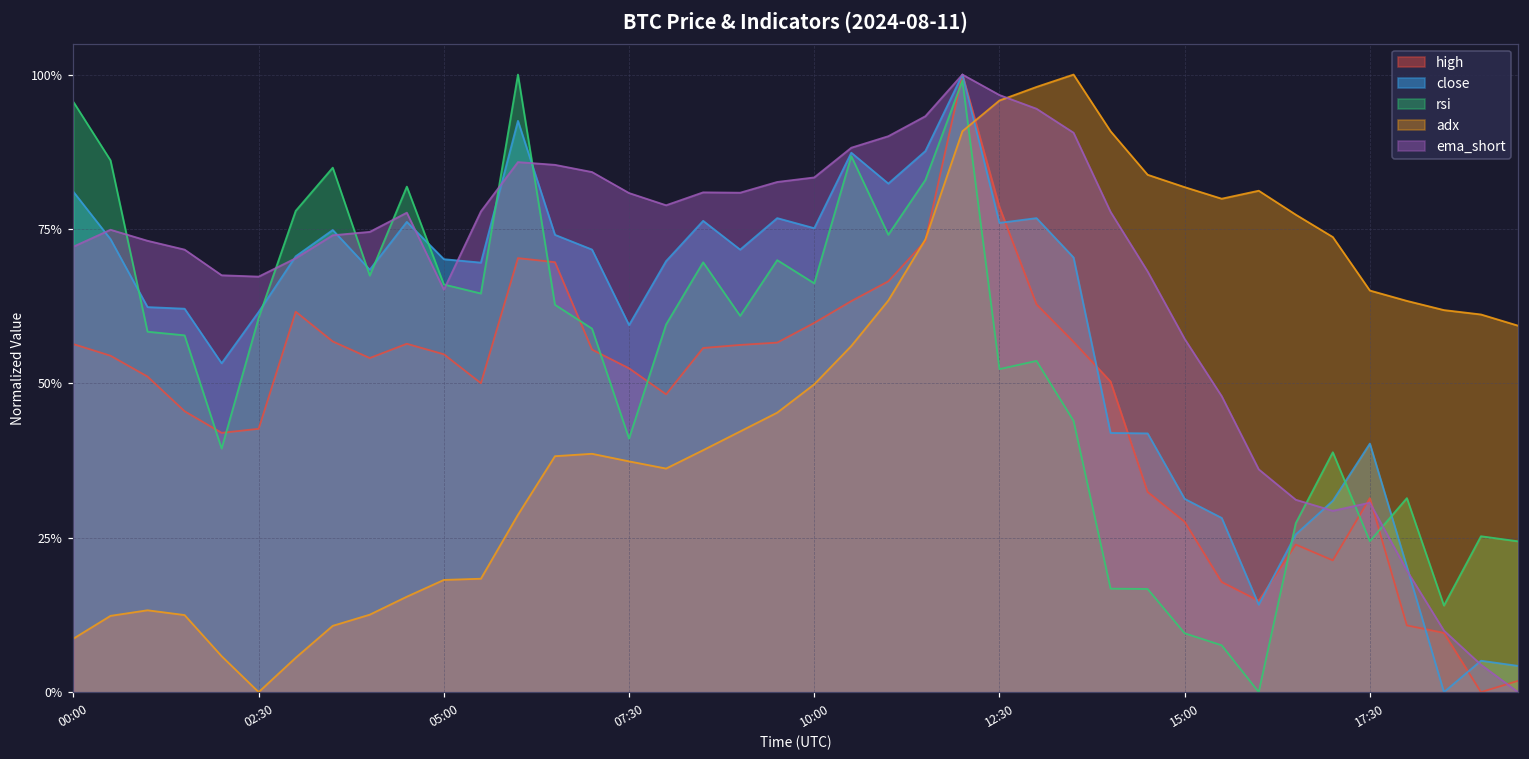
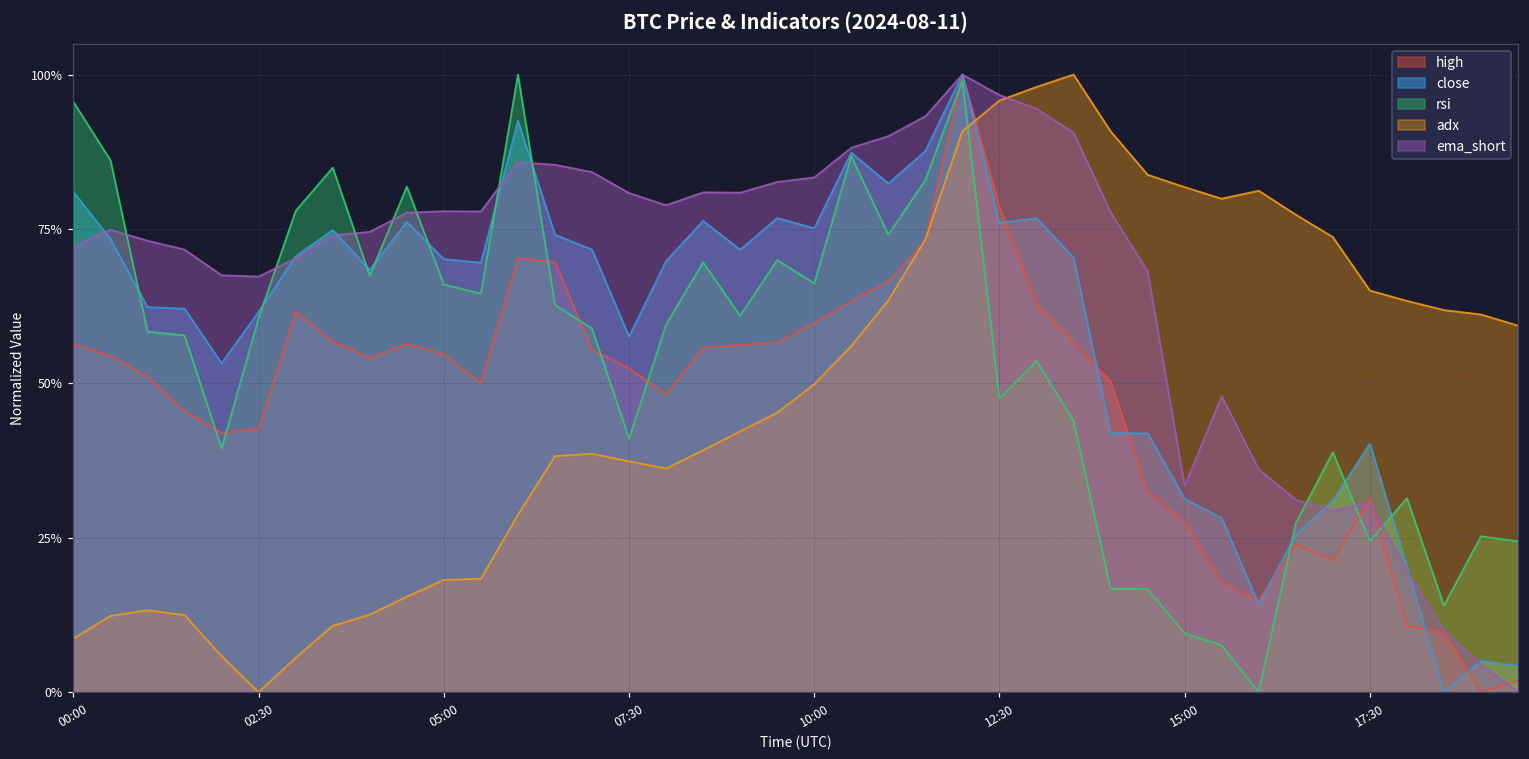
ema_short, 05:00: 65% -> 78%
close, 07:30: 59% -> 58%
rsi, 12:30: 52% -> 48%
ema_short, 15:00: 57% -> 33%
